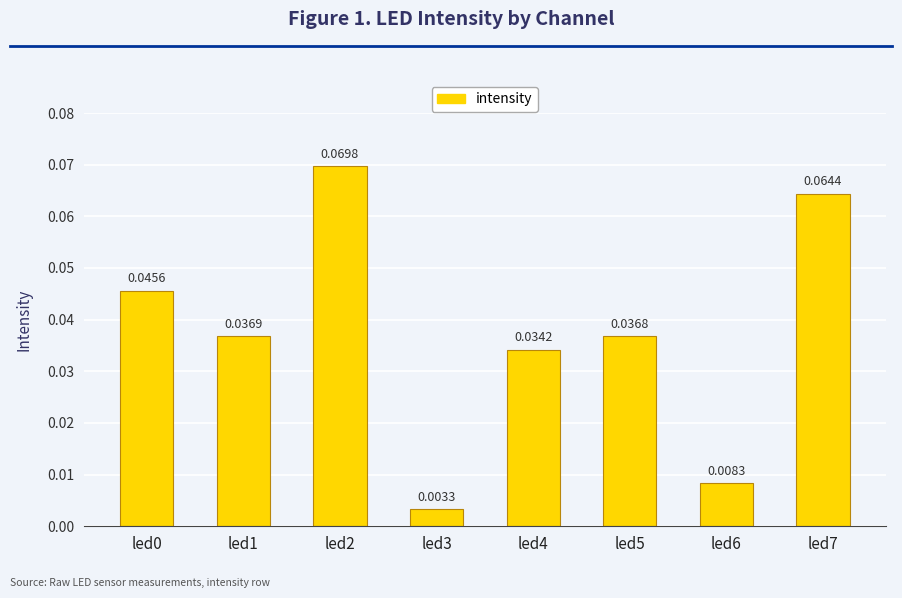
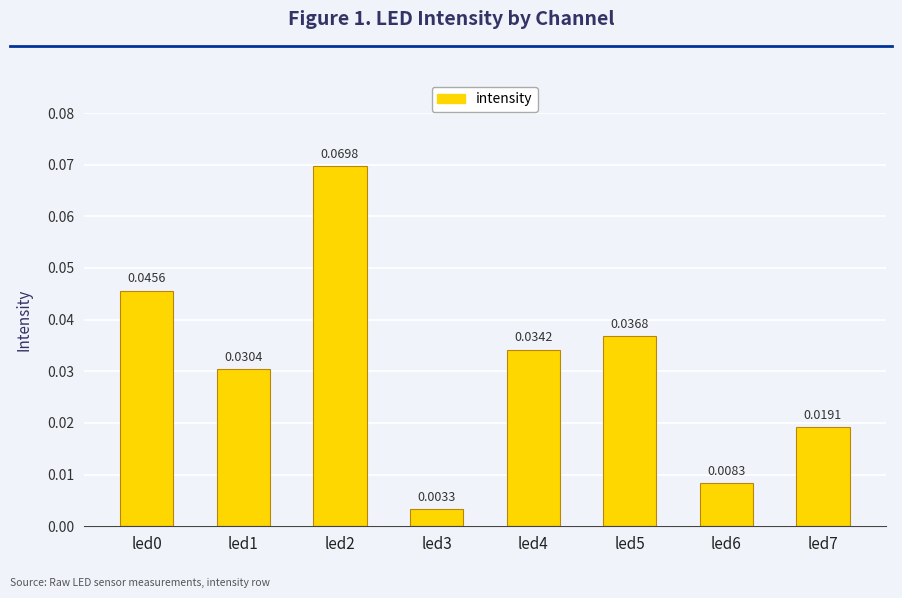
led1: 0.0369 -> 0.0304
led7: 0.0644 -> 0.0191
